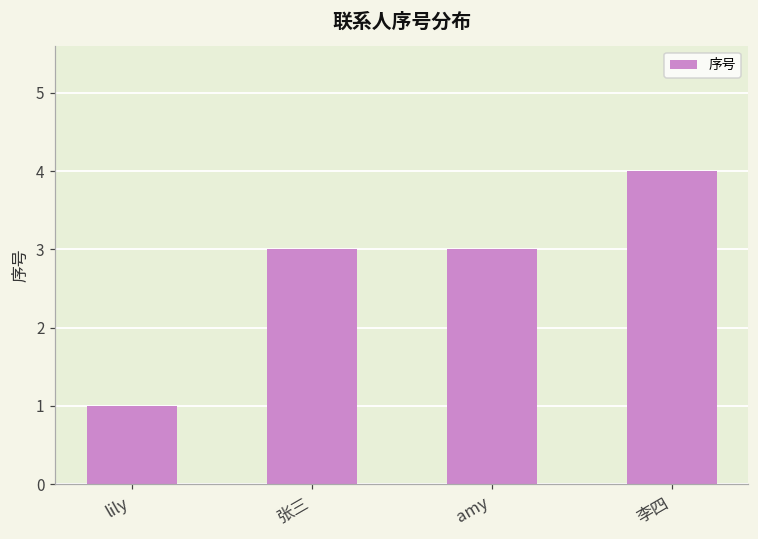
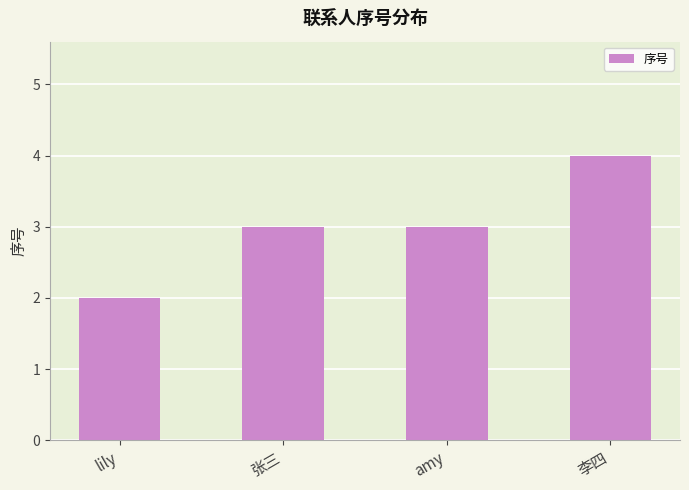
lily: 1 -> 2
